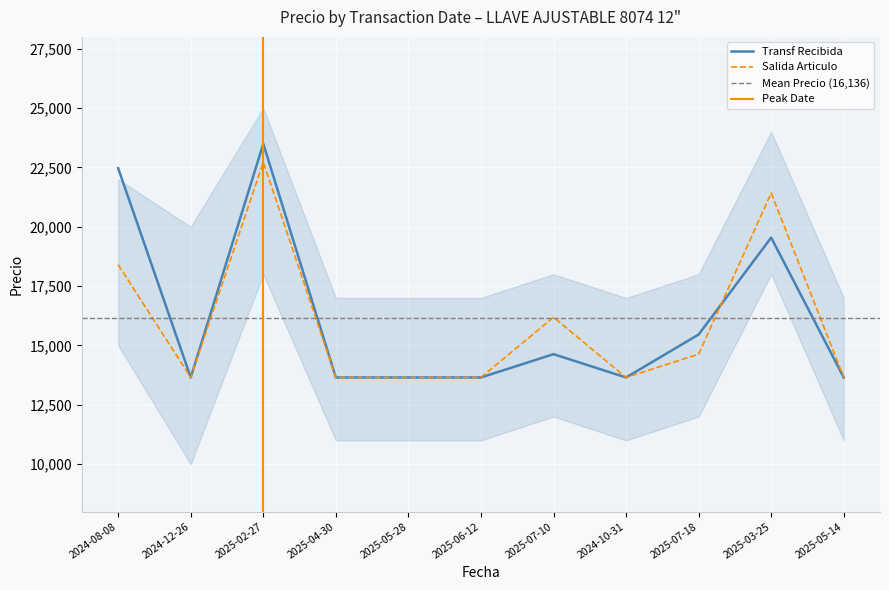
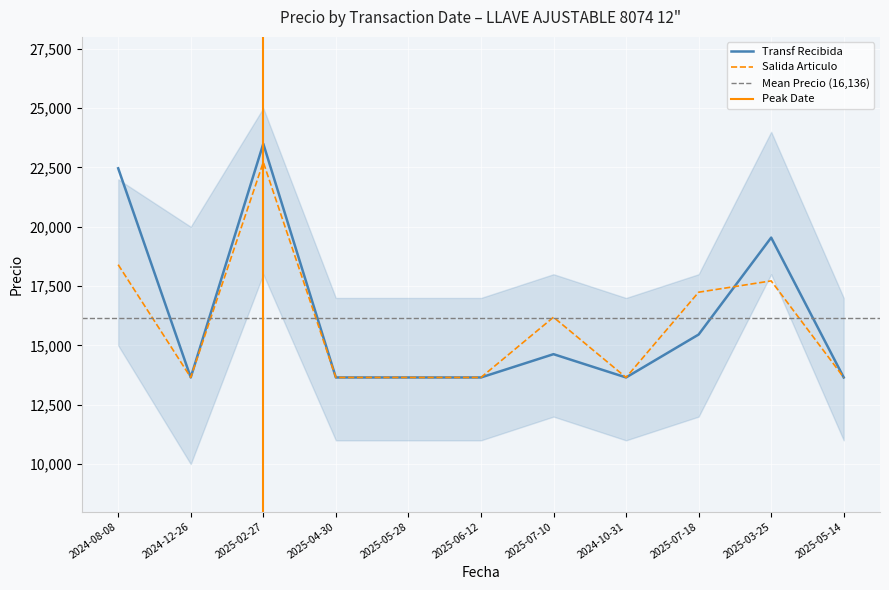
Salida Articulo, 2025-07-18: 14,600 -> 17,200
Salida Articulo, 2025-03-25: 21,400 -> 17,700
